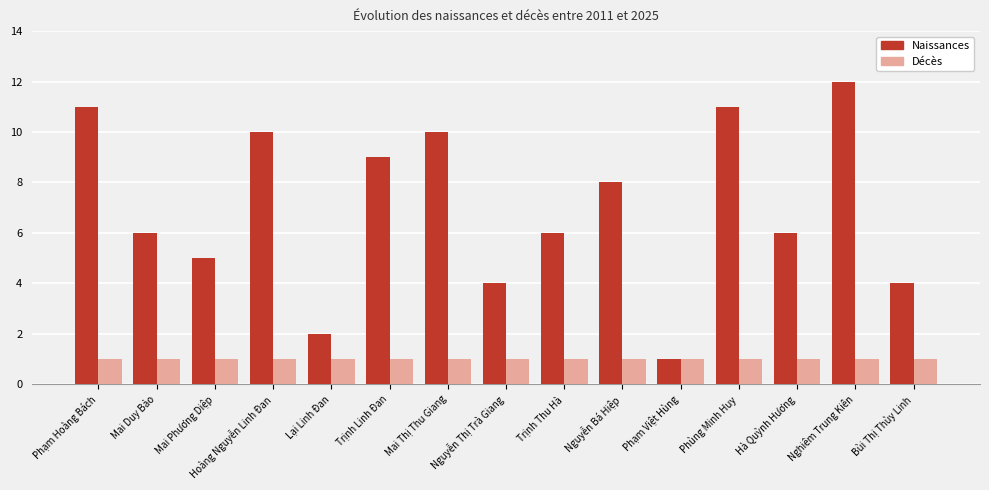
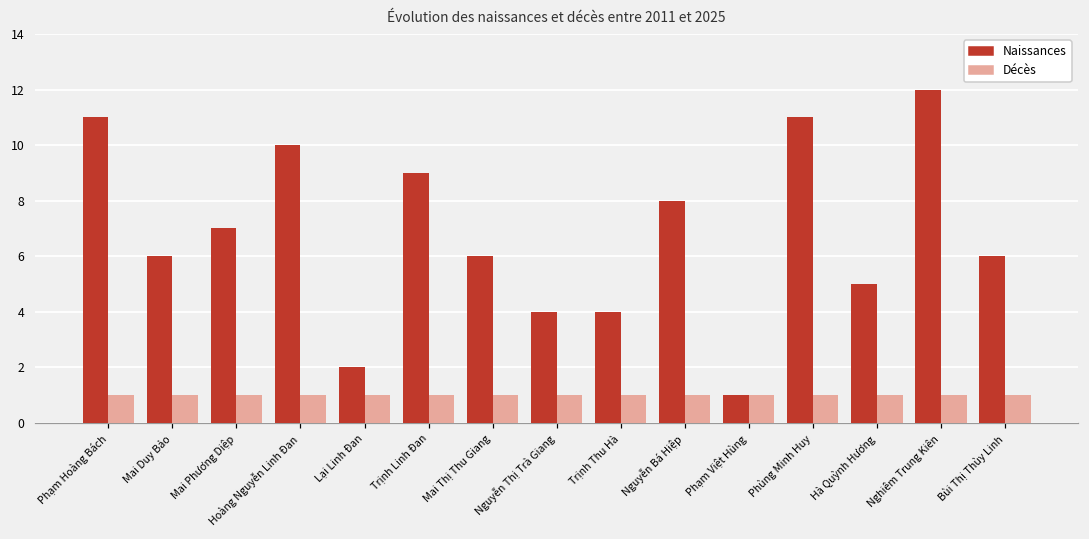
Naissances, Mai Phương Diệp: 5 -> 7
Naissances, Mai Thị Thu Giang: 10 -> 6
Naissances, Trịnh Thu Hà: 6 -> 4
Naissances, Hà Quỳnh Hương: 6 -> 5
Naissances, Bùi Thị Thùy Linh: 4 -> 6
